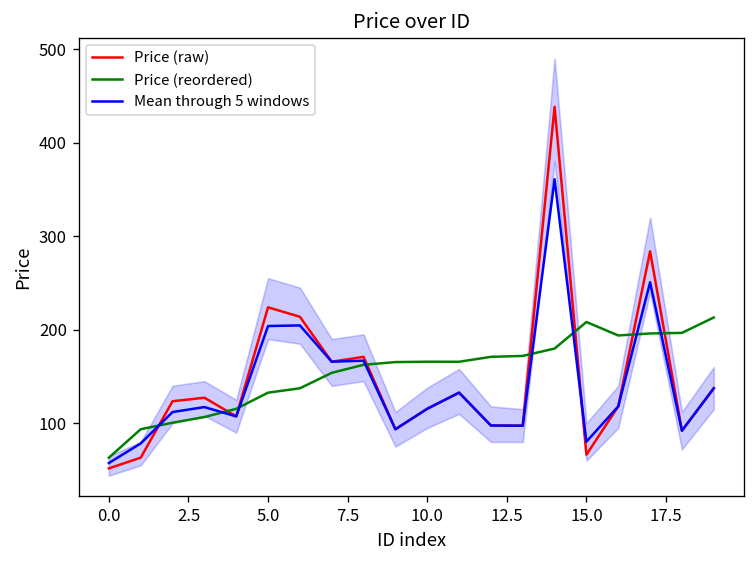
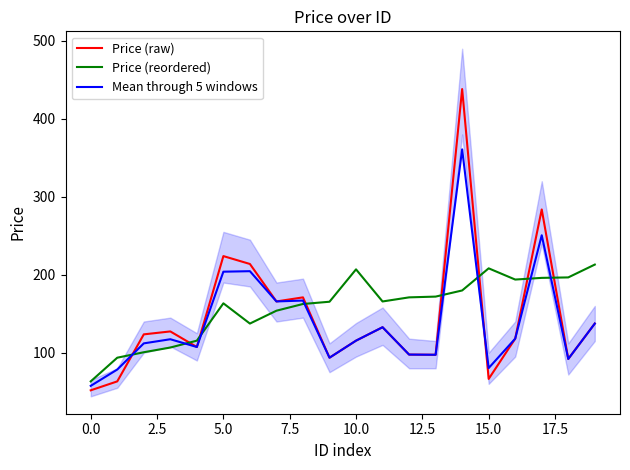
Price (reordered), 5.0: 130 -> 160
Price (reordered), 10.0: 170 -> 210
